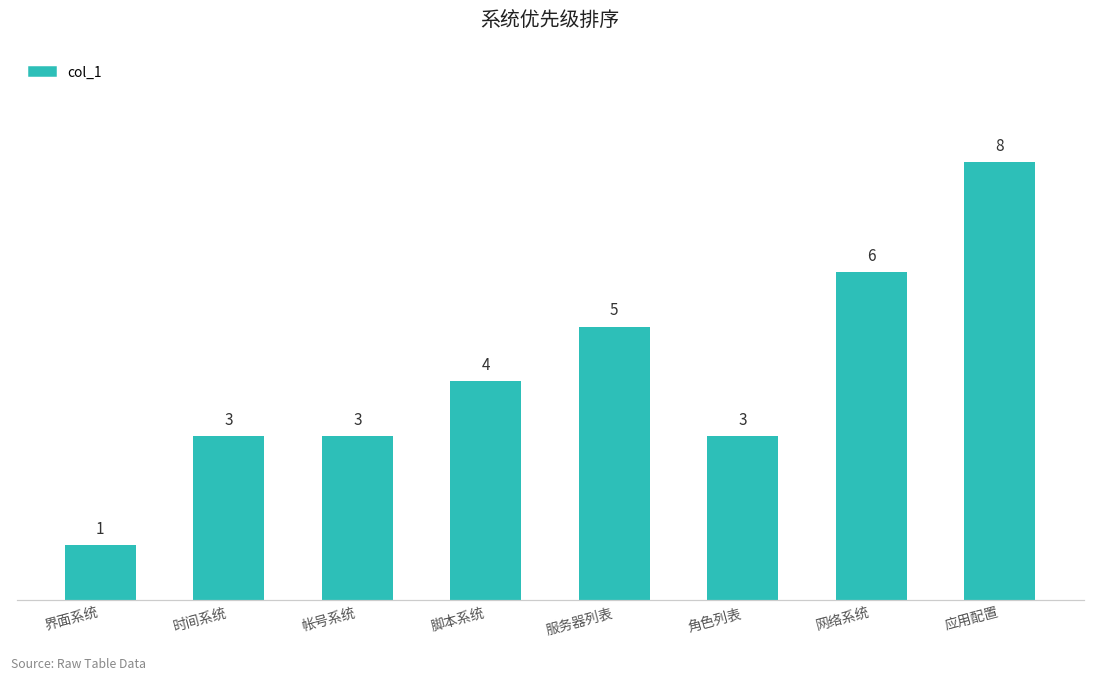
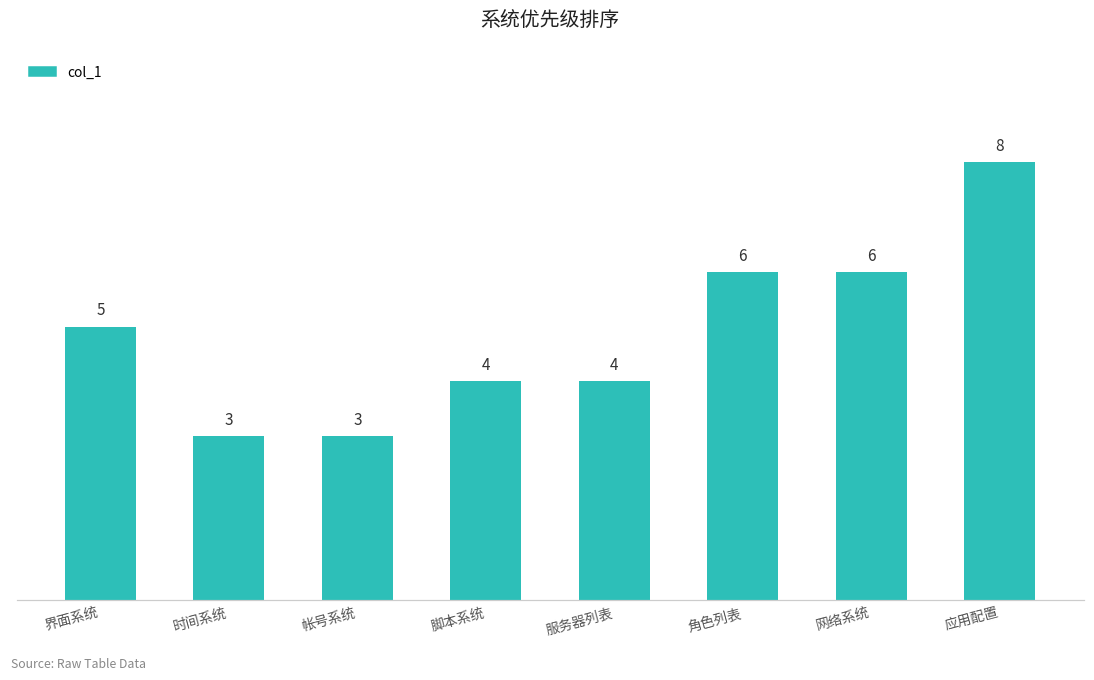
界面系统: 1 -> 5
服务器列表: 5 -> 4
角色列表: 3 -> 6
